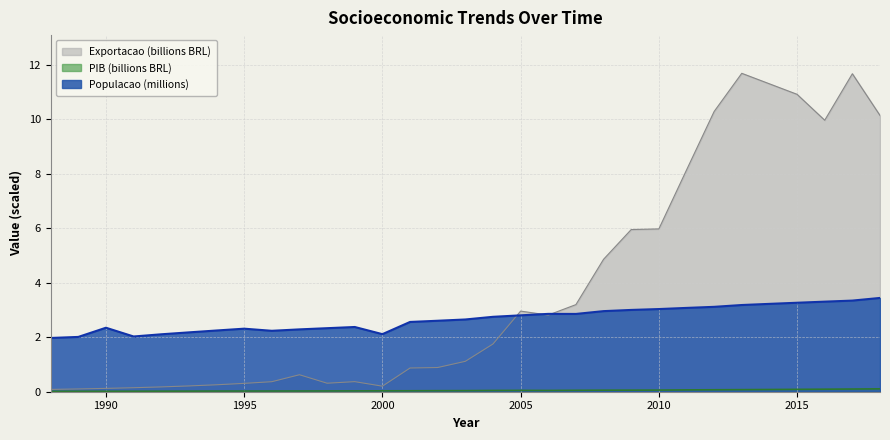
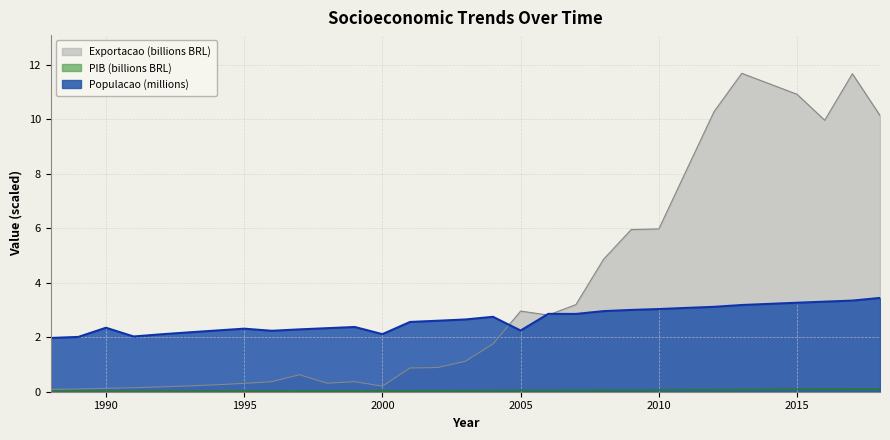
Populacao (millions), 2005: 2.8 -> 2.2
